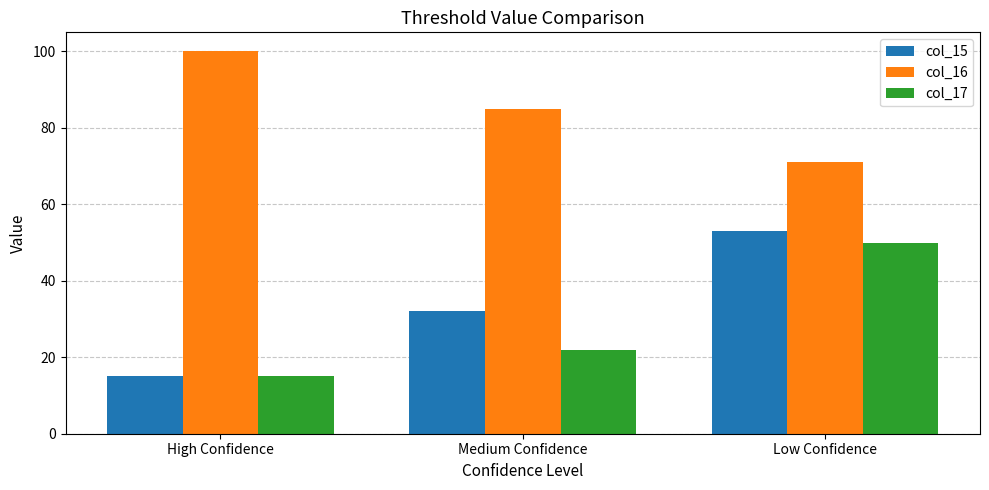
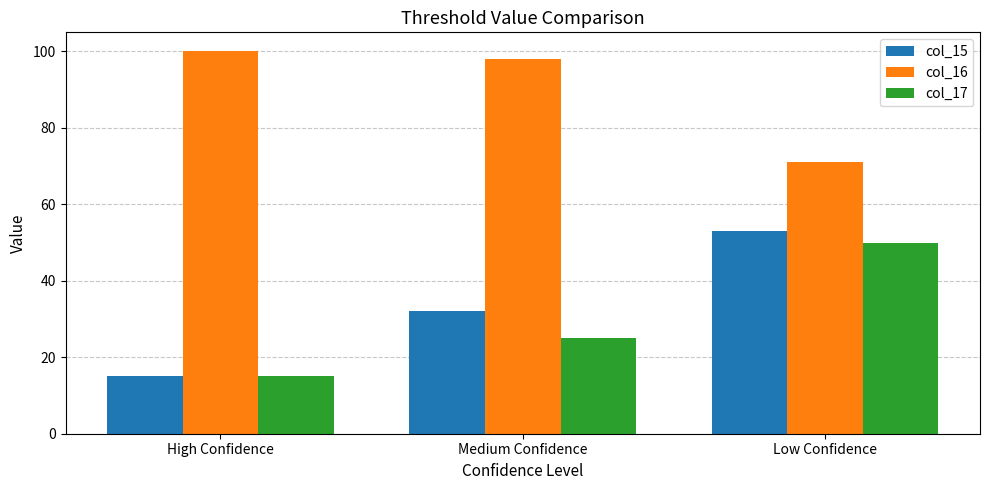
col_16, Medium Confidence: 85 -> 98
col_17, Medium Confidence: 22 -> 25
